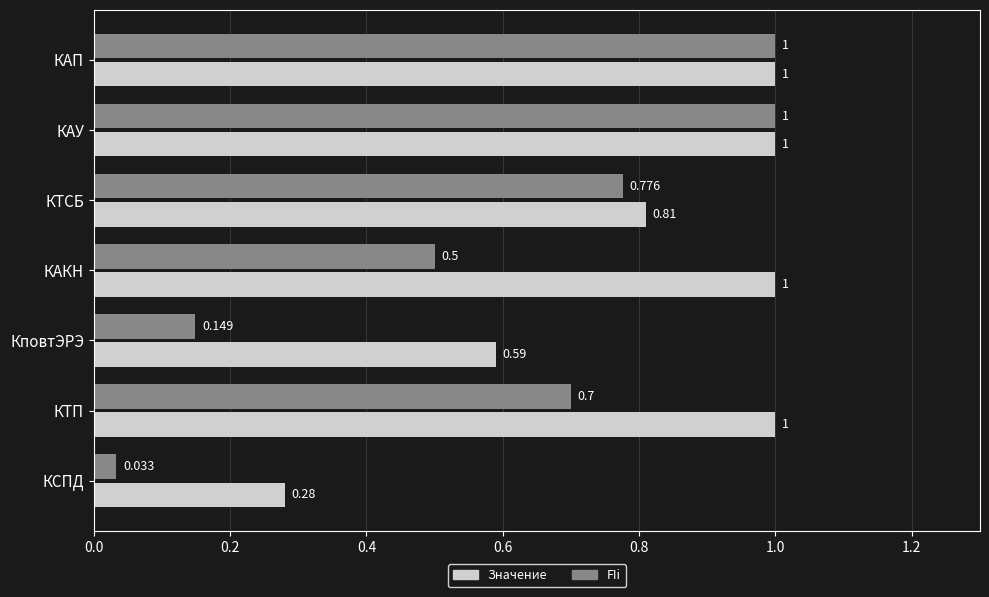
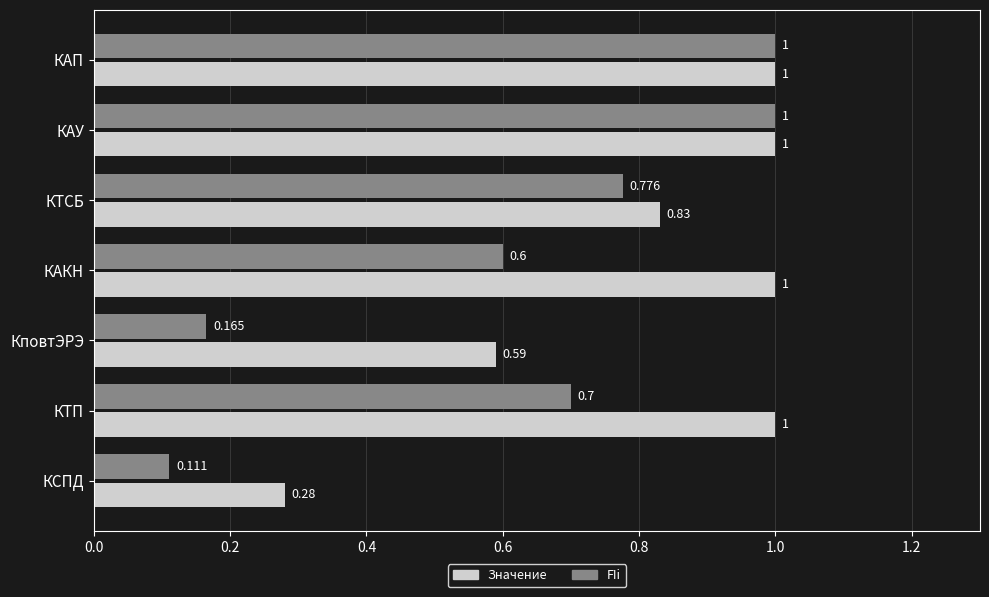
Значение, КТСБ: 0.81 -> 0.83
FIi, КАКН: 0.5 -> 0.6
FIi, КповтЭРЭ: 0.149 -> 0.165
FIi, КСПД: 0.033 -> 0.111
